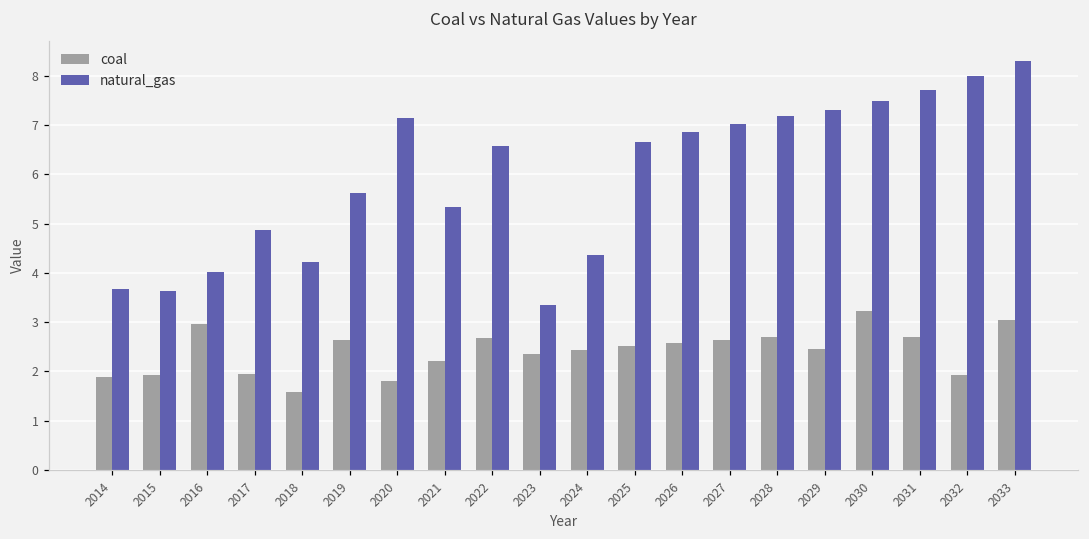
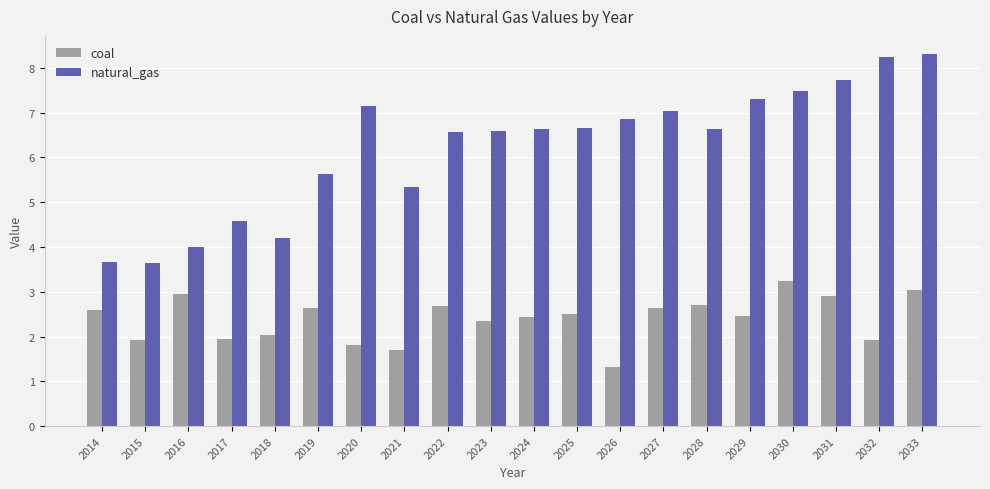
coal, 2014: 1.9 -> 2.6
natural_gas, 2017: 4.9 -> 4.6
coal, 2018: 1.6 -> 2.0
coal, 2021: 2.2 -> 1.7
natural_gas, 2023: 3.4 -> 6.6
natural_gas, 2024: 4.4 -> 6.6
coal, 2026: 2.6 -> 1.3
natural_gas, 2028: 7.2 -> 6.6
coal, 2031: 2.7 -> 2.9
natural_gas, 2032: 8.0 -> 8.3
